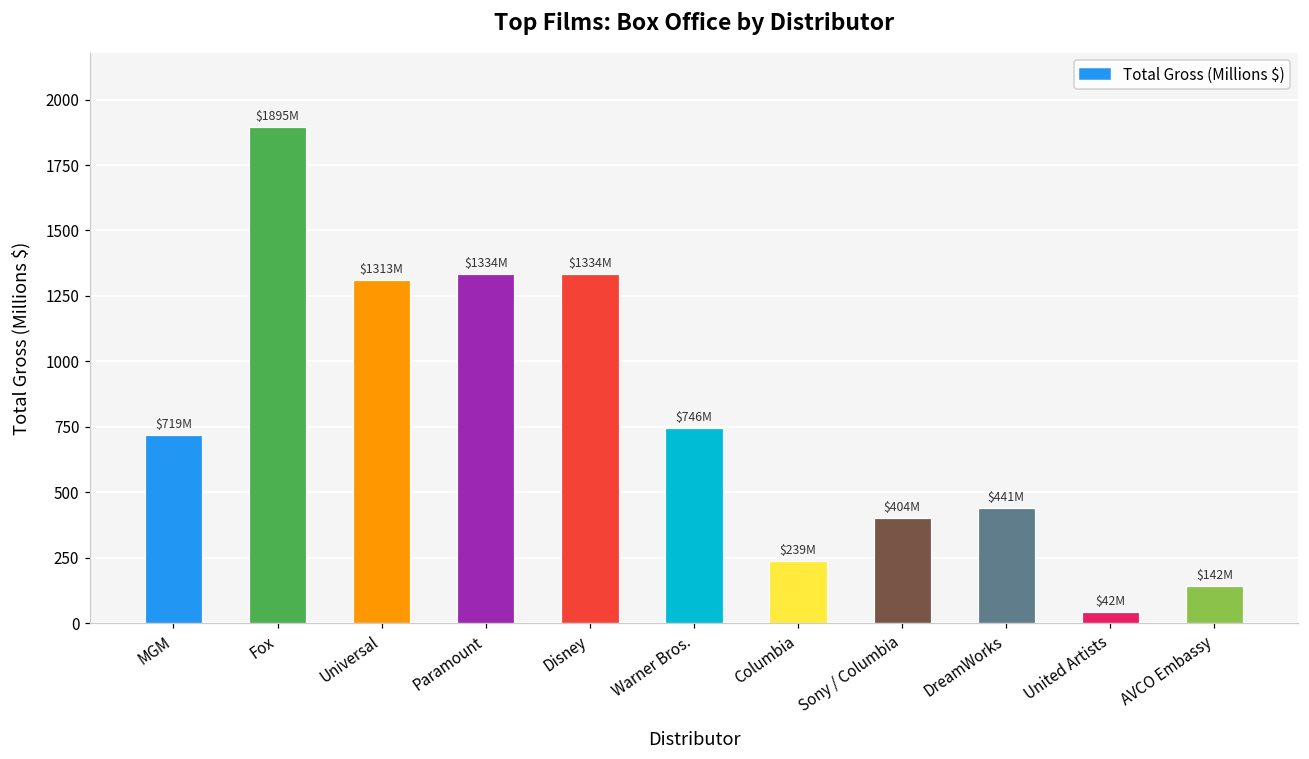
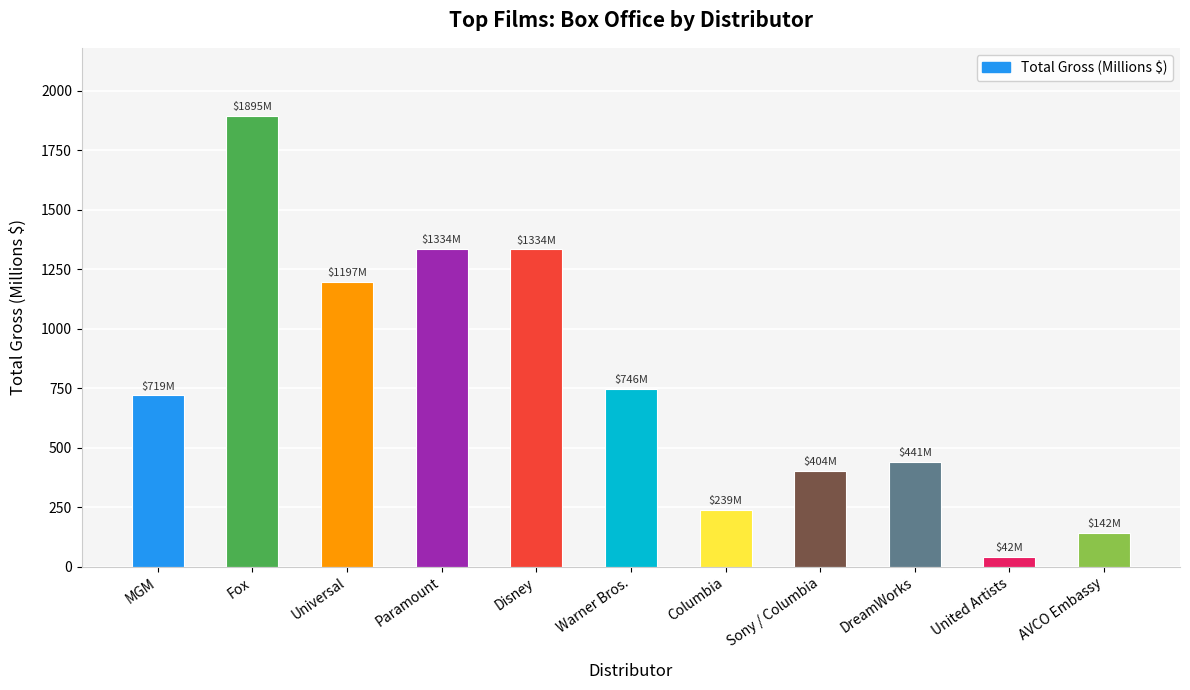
Universal: $1313M -> $1197M
